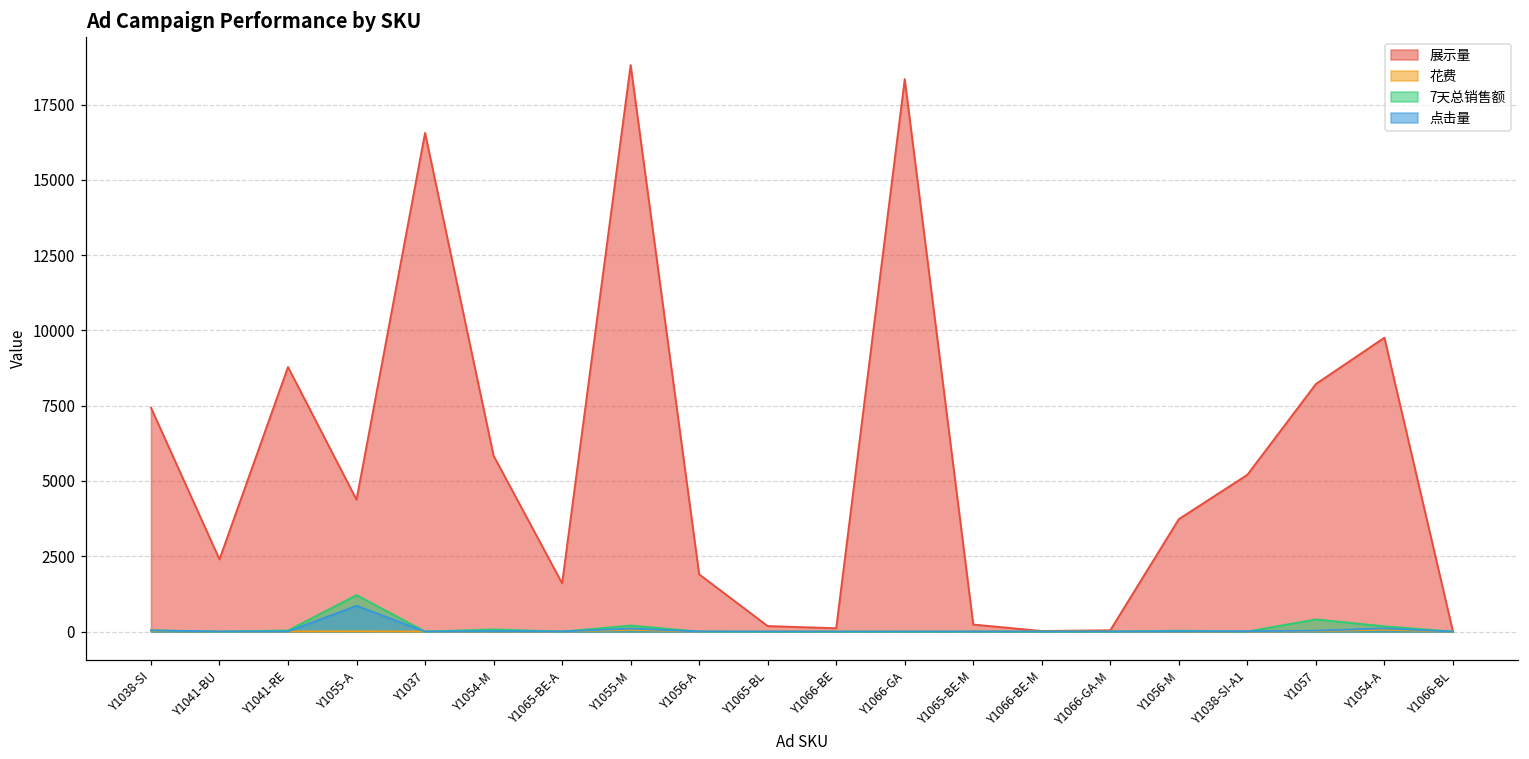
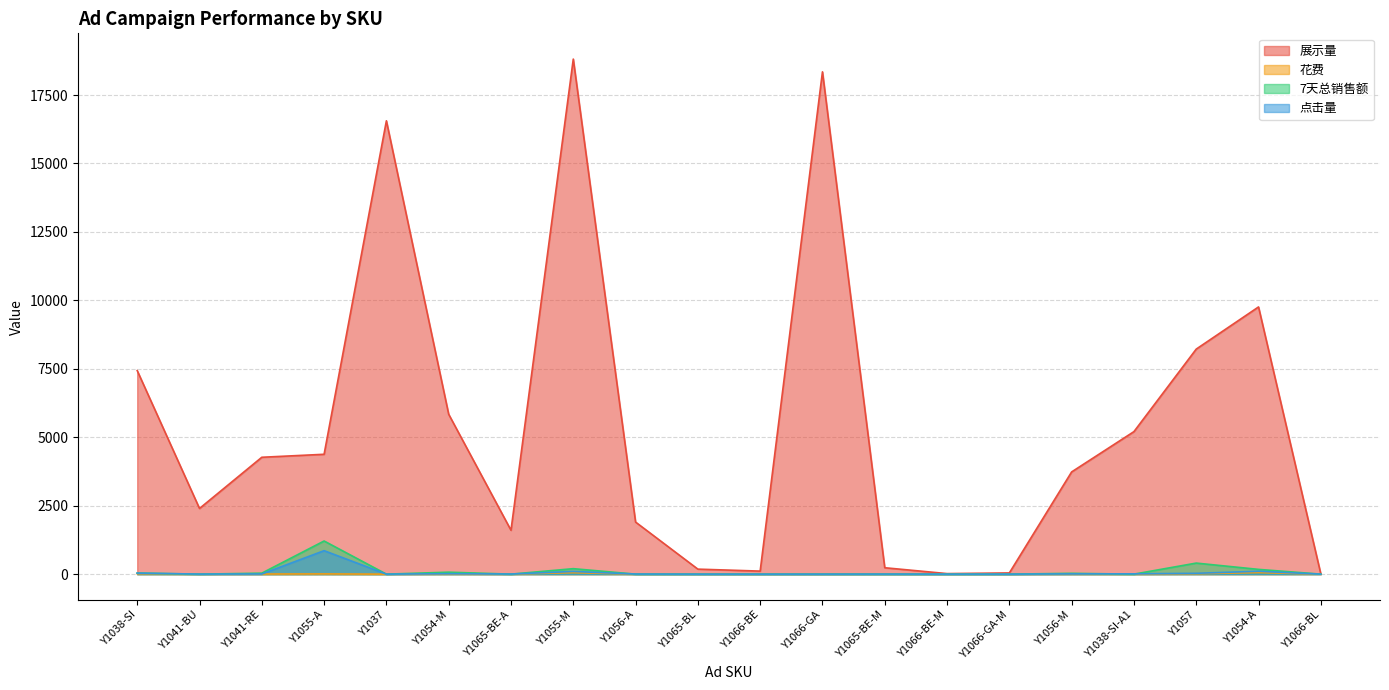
展示量, Y1041-RE: 8800 -> 4300
